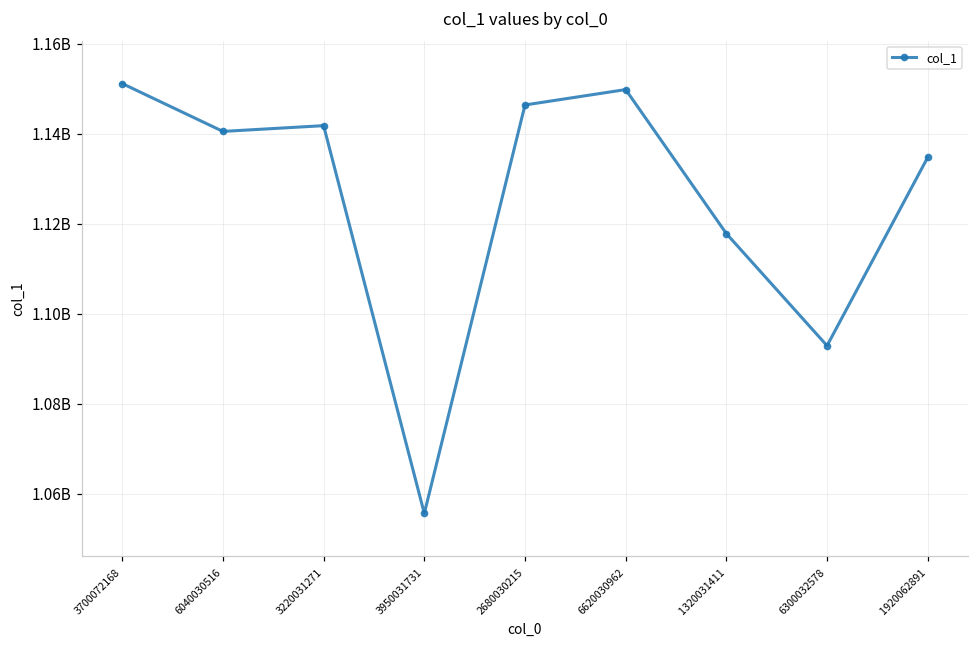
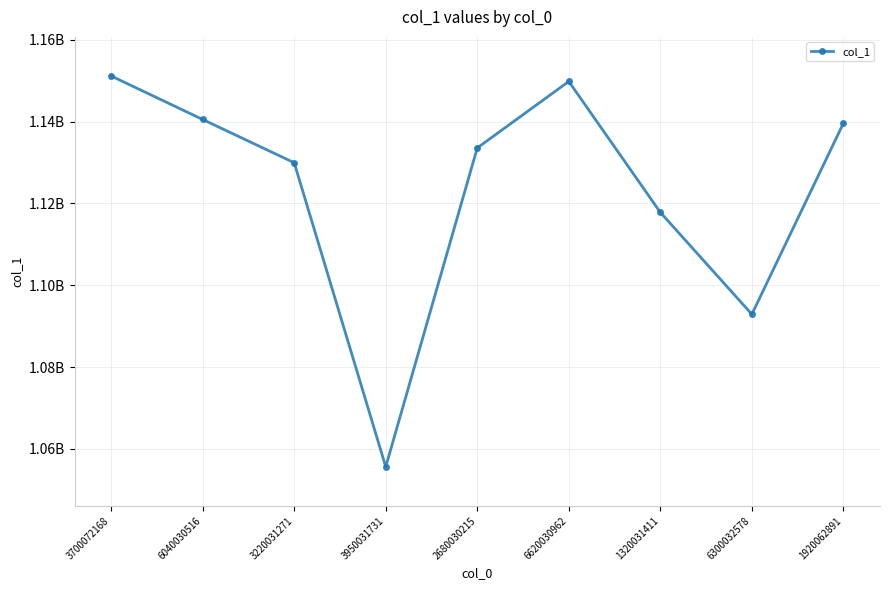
3220031271: 1142000000 -> 1130000000
2680030215: 1146000000 -> 1134000000
1920062891: 1135000000 -> 1140000000
